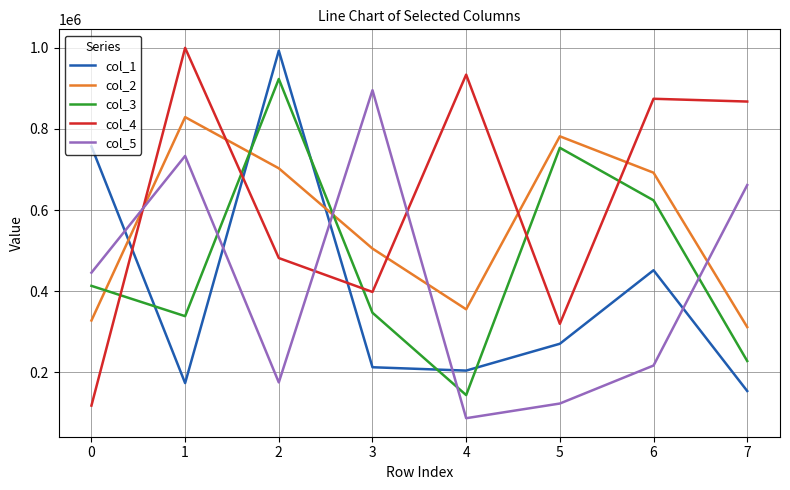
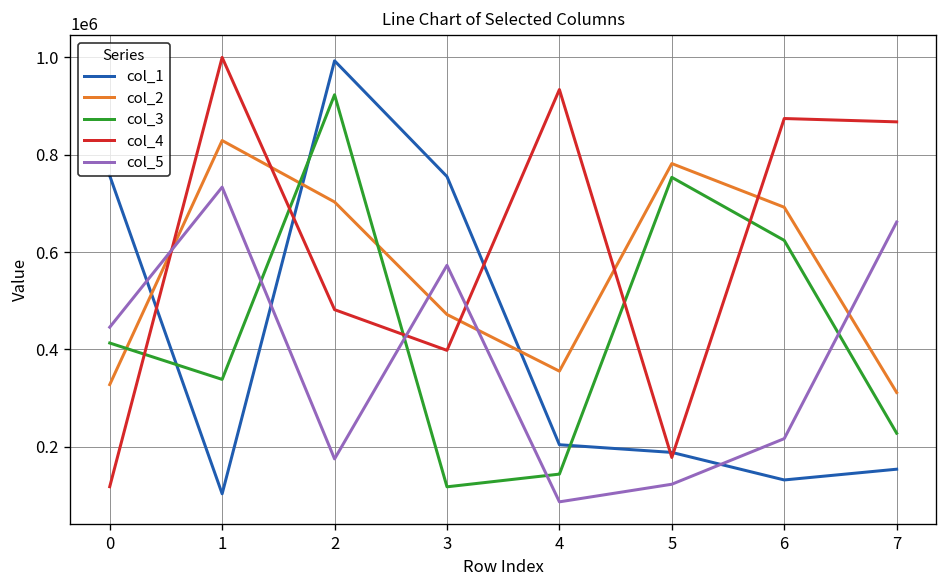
col_1, 1: 170000 -> 100000
col_1, 3: 210000 -> 750000
col_2, 3: 510000 -> 470000
col_3, 3: 350000 -> 120000
col_5, 3: 900000 -> 570000
col_1, 5: 270000 -> 190000
col_4, 5: 320000 -> 180000
col_1, 6: 450000 -> 130000
